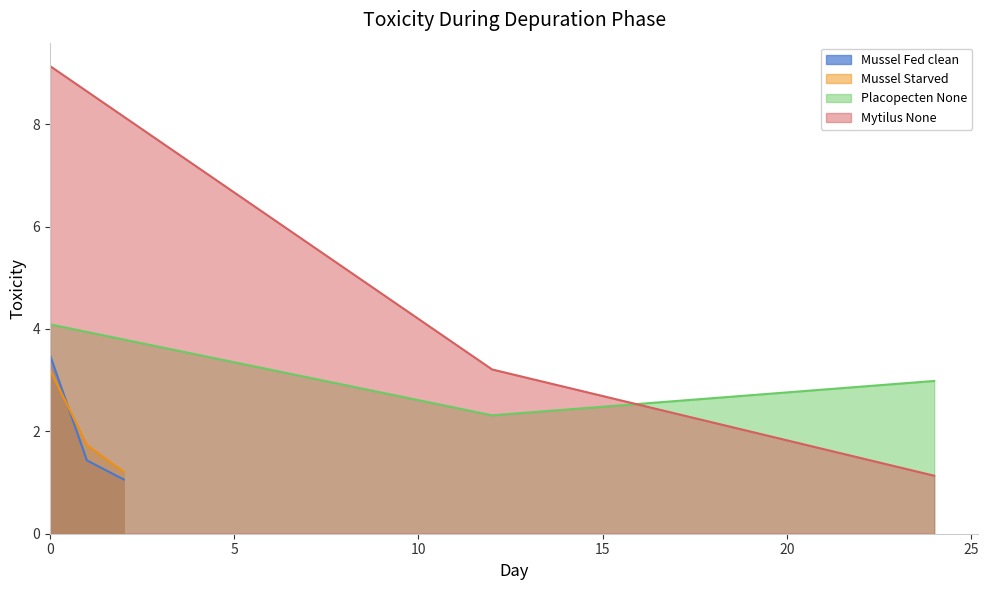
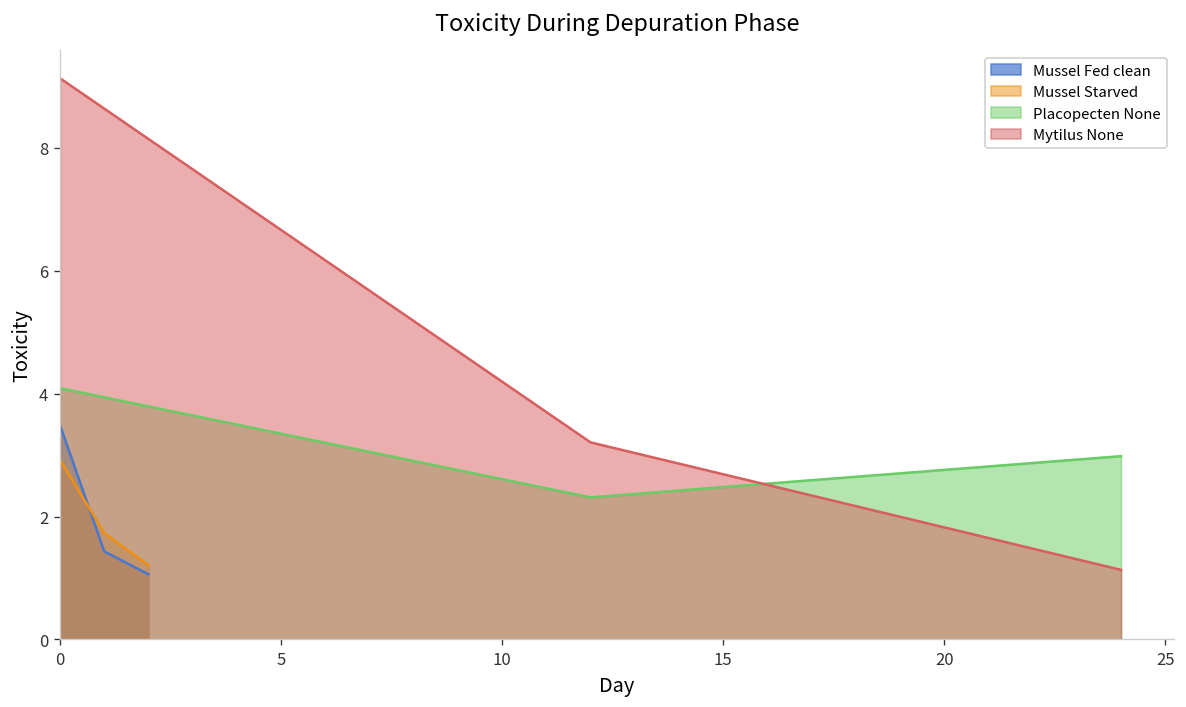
Mussel Starved, 0: 3.2 -> 2.9
